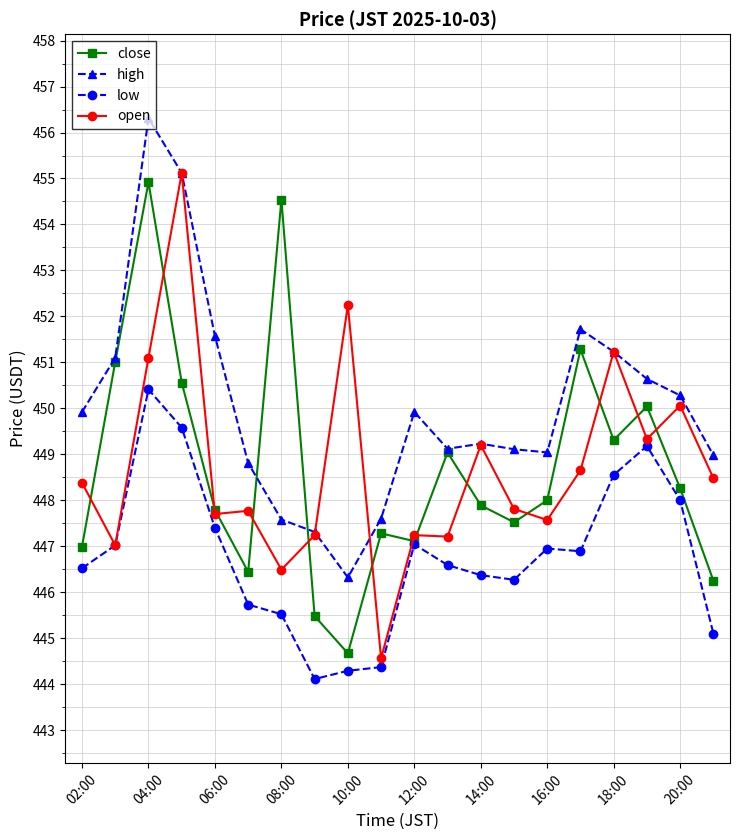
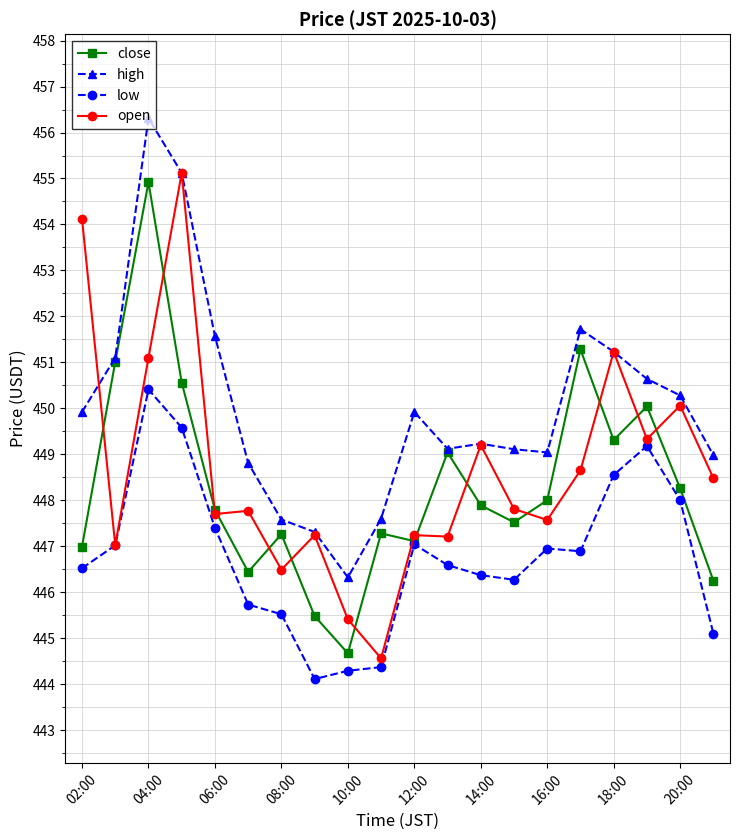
open, 02:00: 448.4 -> 454.1
close, 08:00: 454.5 -> 447.3
open, 10:00: 452.3 -> 445.4
